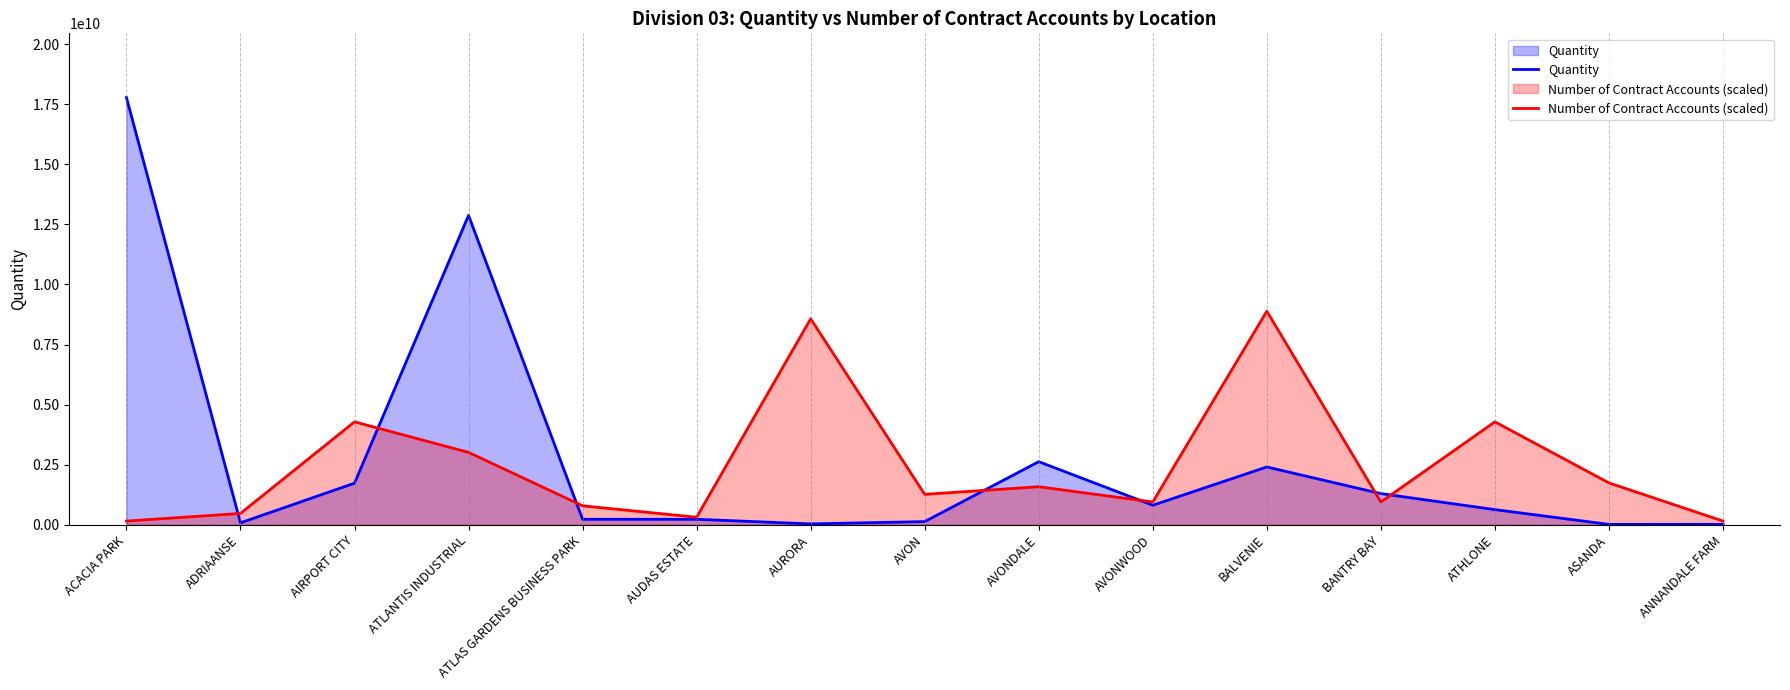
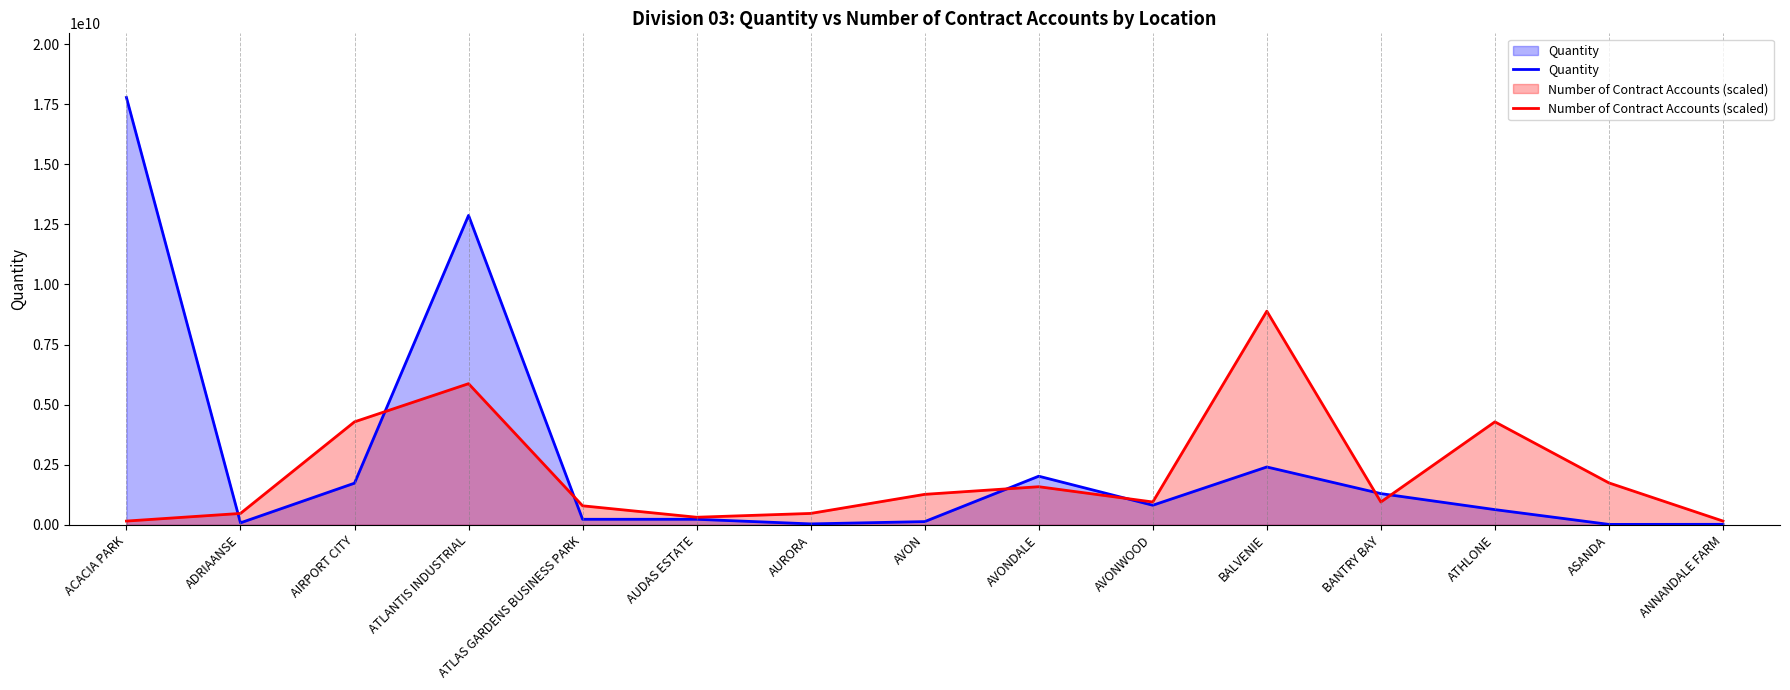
Number of Contract Accounts (scaled), ATLANTIS INDUSTRIAL: 3000000000 -> 5900000000
Number of Contract Accounts (scaled), AURORA: 8600000000 -> 500000000
Quantity, AVONDALE: 2600000000 -> 2000000000
